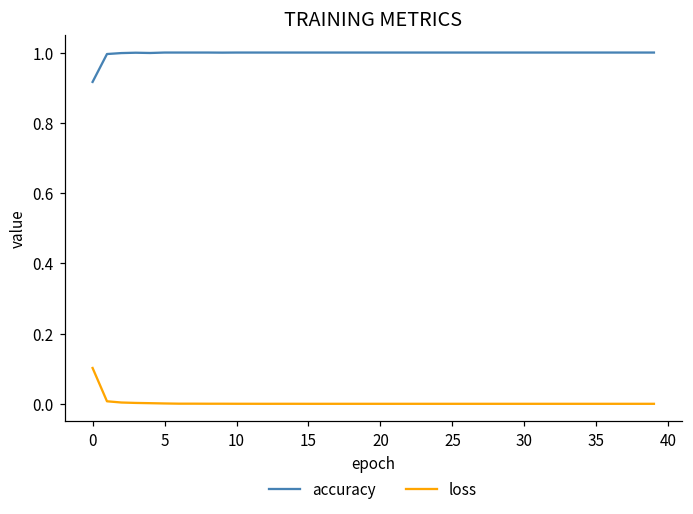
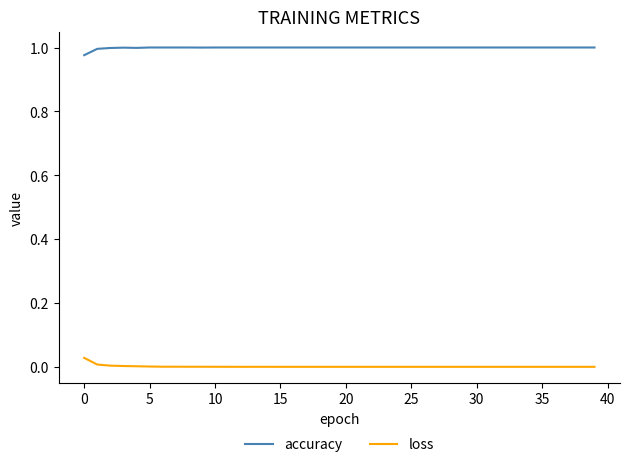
accuracy, 0: 0.92 -> 0.98
loss, 0: 0.10 -> 0.03
